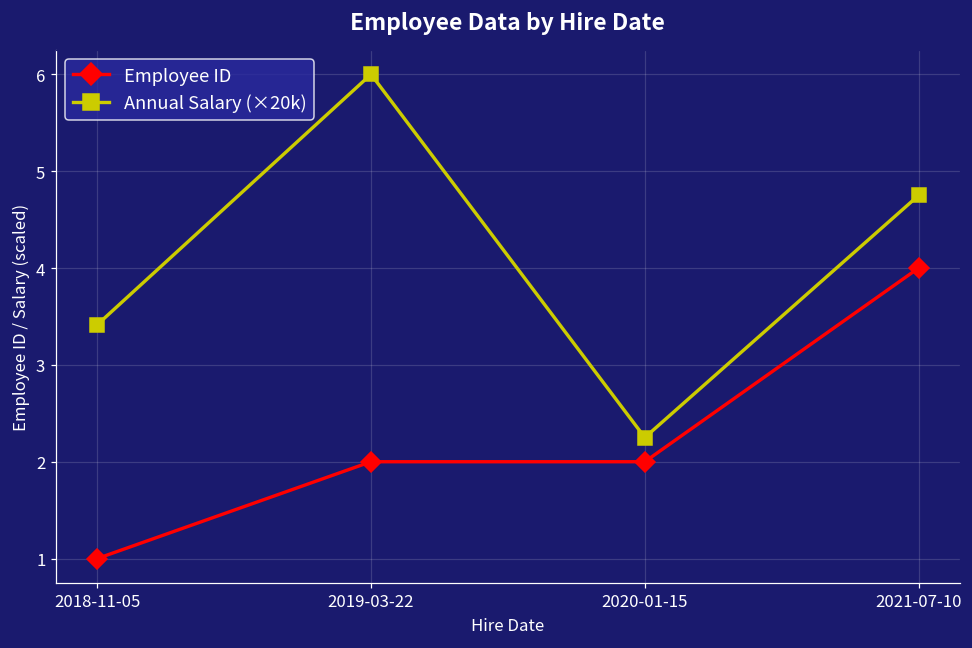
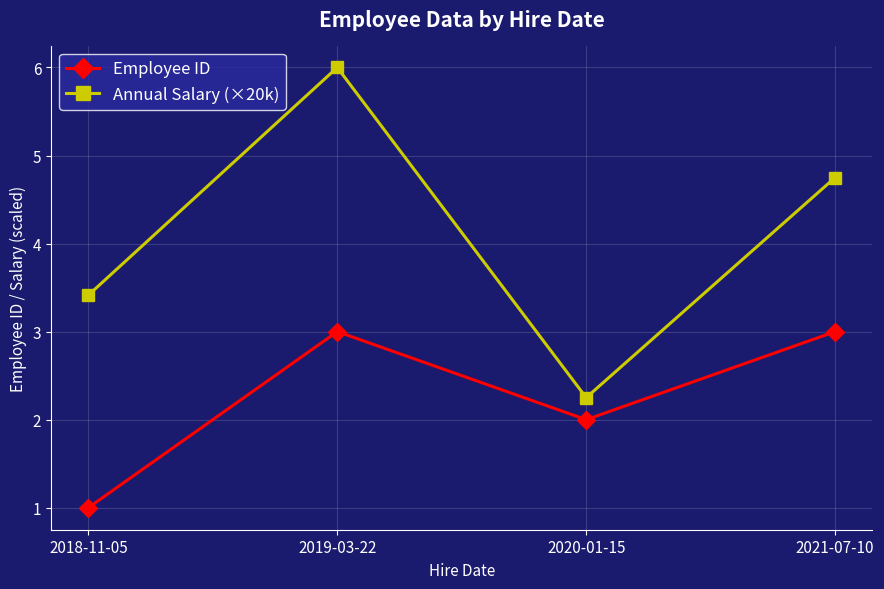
Employee ID, 2019-03-22: 2 -> 3
Employee ID, 2021-07-10: 4 -> 3
